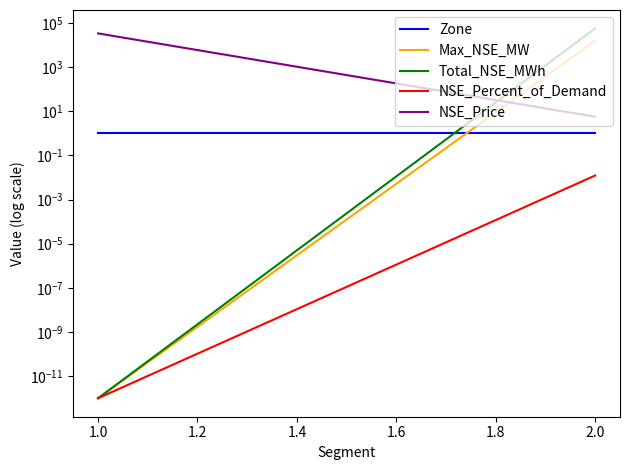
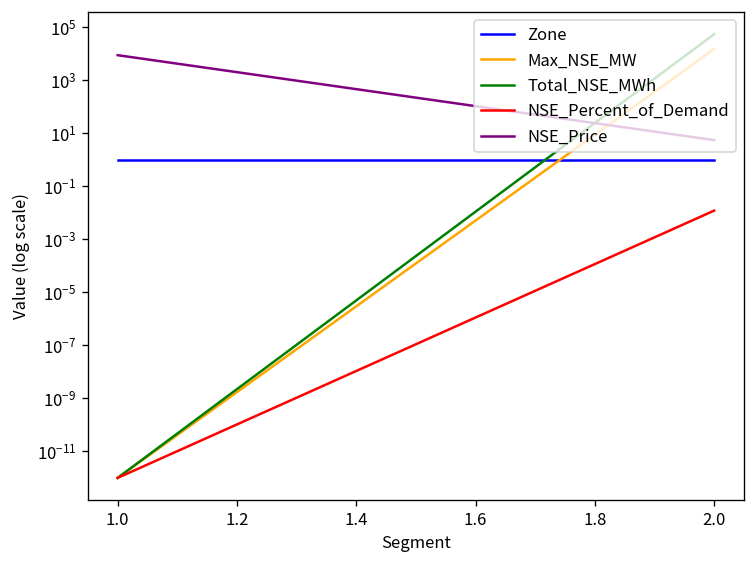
NSE_Price, 1.0: 30000 -> 9000
